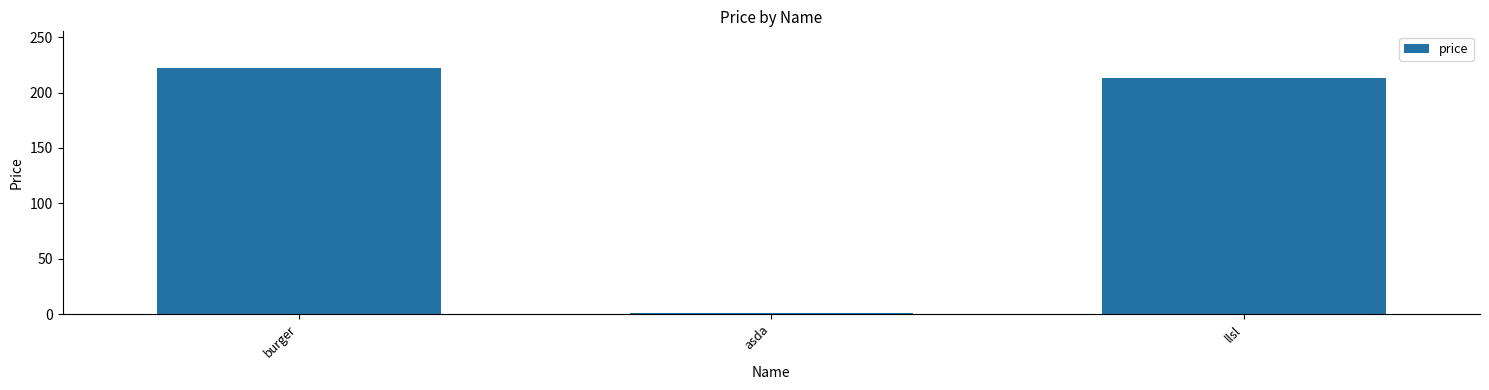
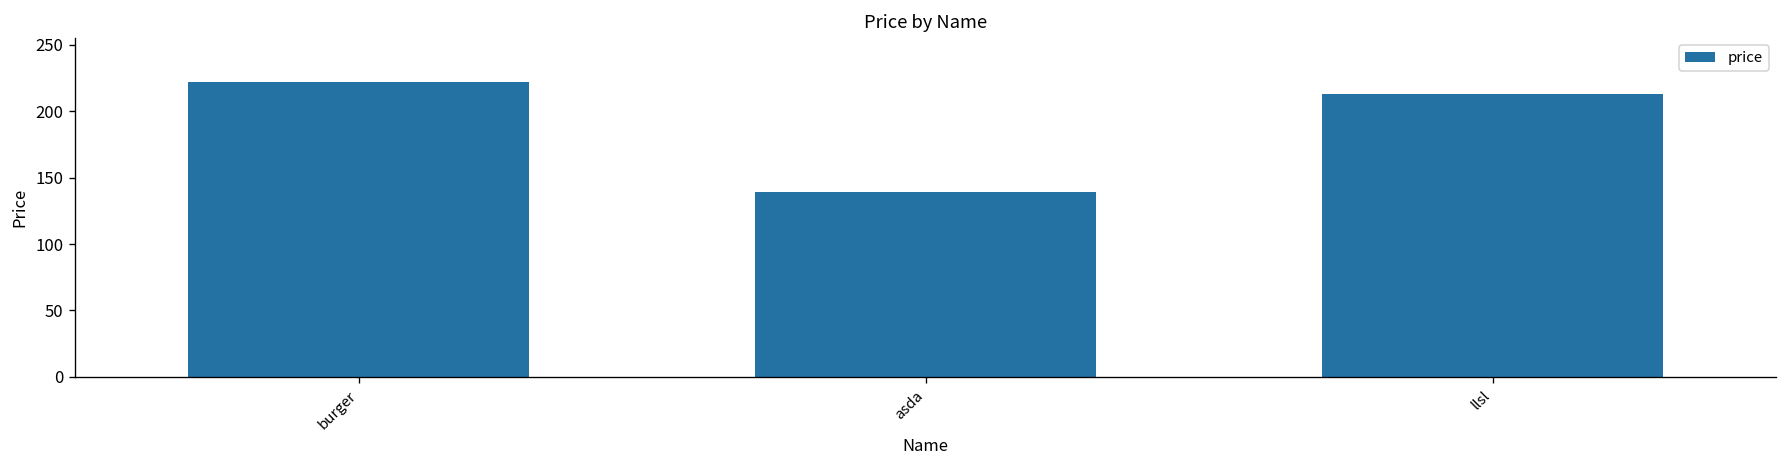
asda: 1 -> 139
